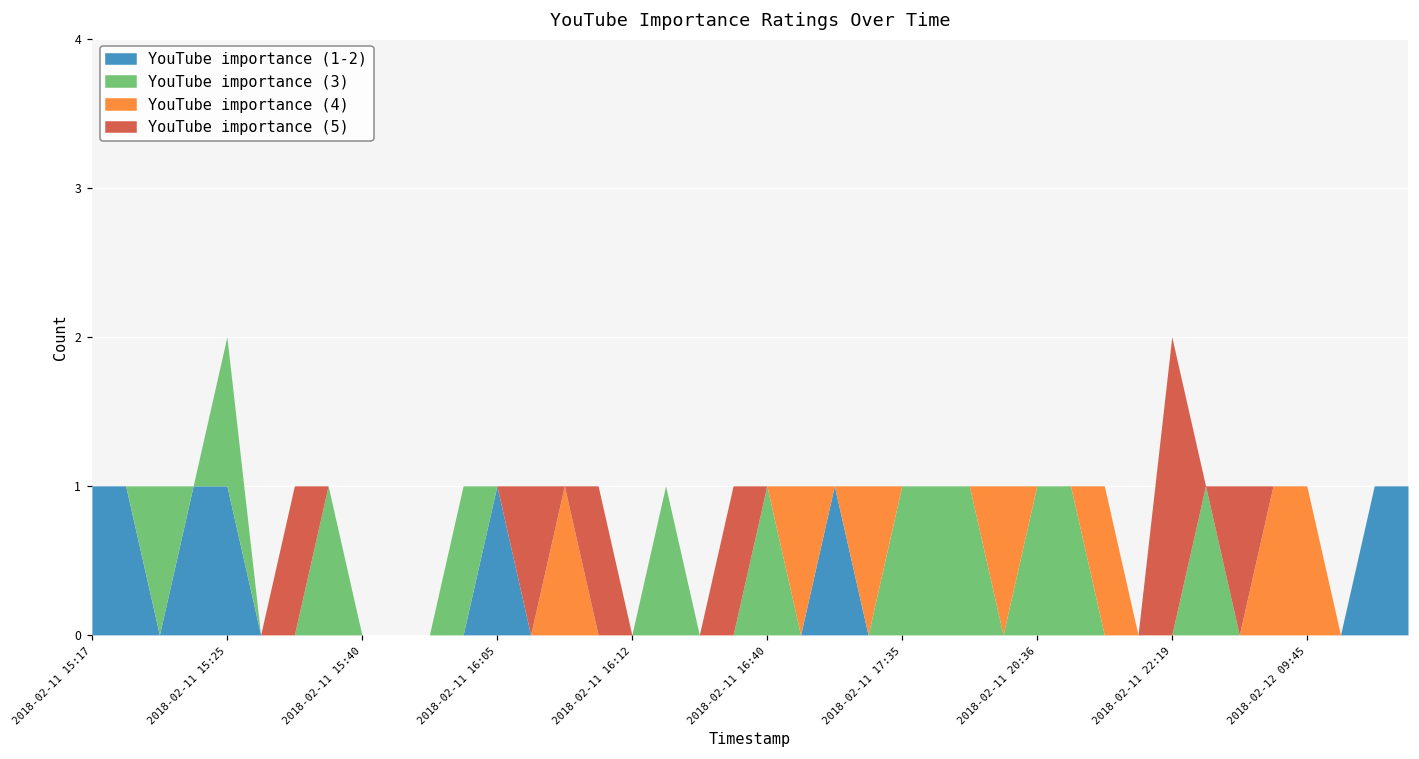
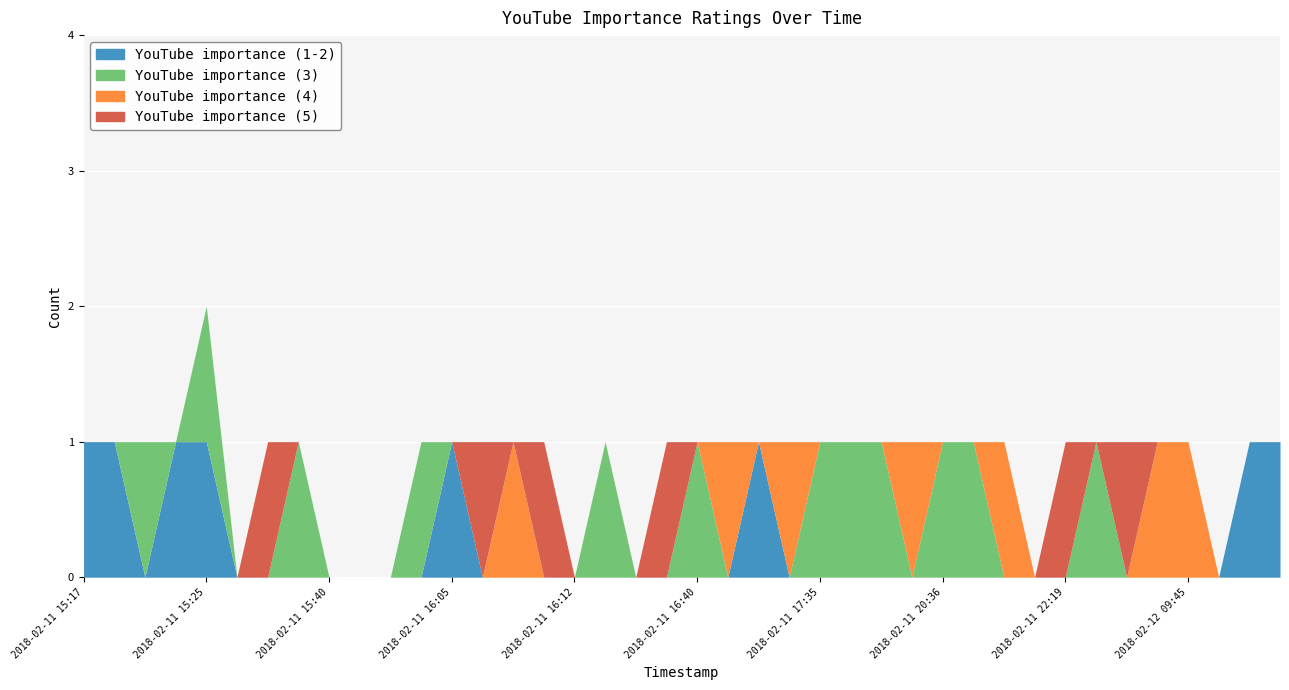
YouTube importance (5), 2018-02-11 22:19: 2 -> 1
